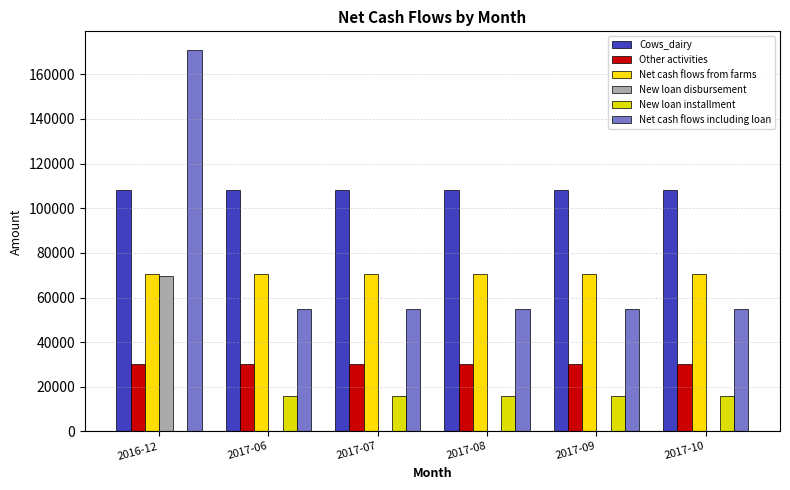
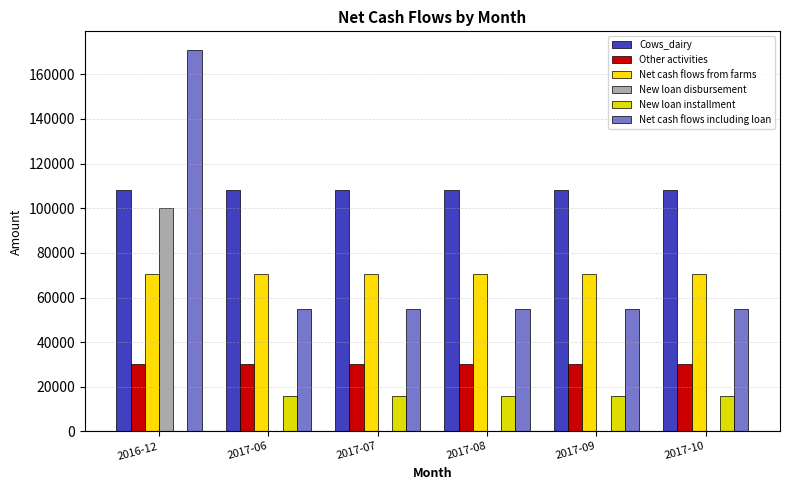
New loan disbursement, 2016-12: 70000 -> 100000
